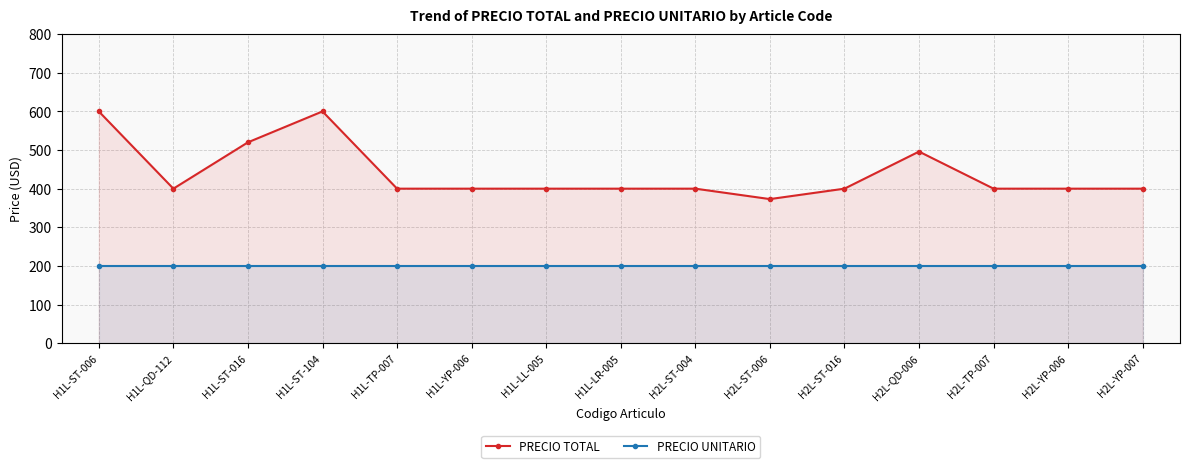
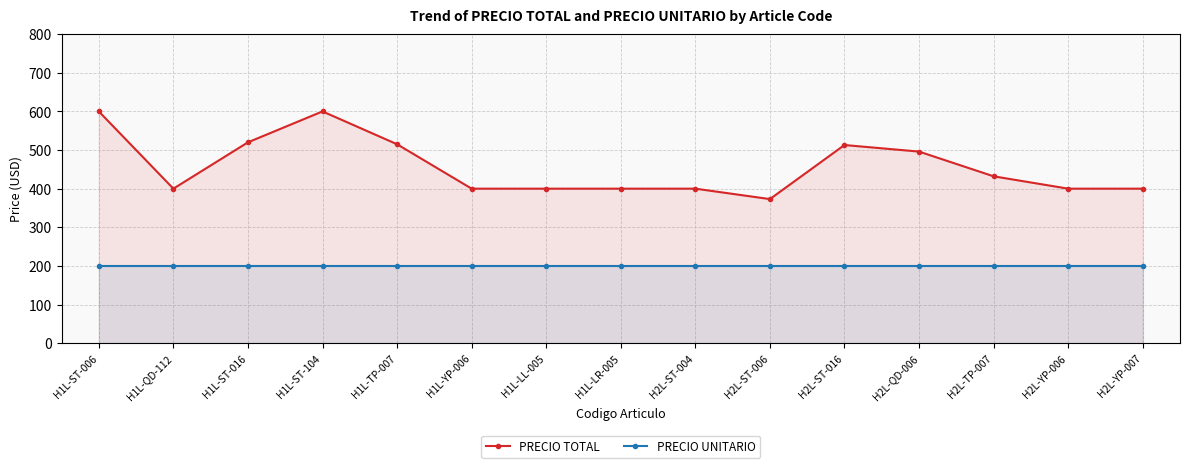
PRECIO TOTAL, H1L-TP-007: 400 -> 520
PRECIO TOTAL, H2L-ST-016: 400 -> 510
PRECIO TOTAL, H2L-TP-007: 400 -> 430
